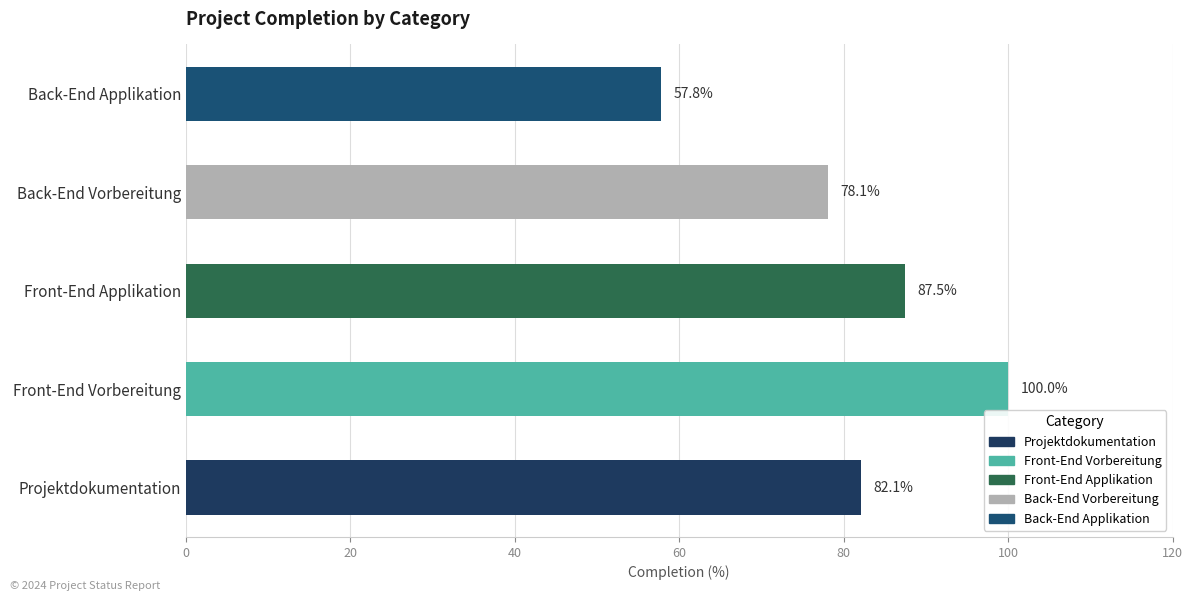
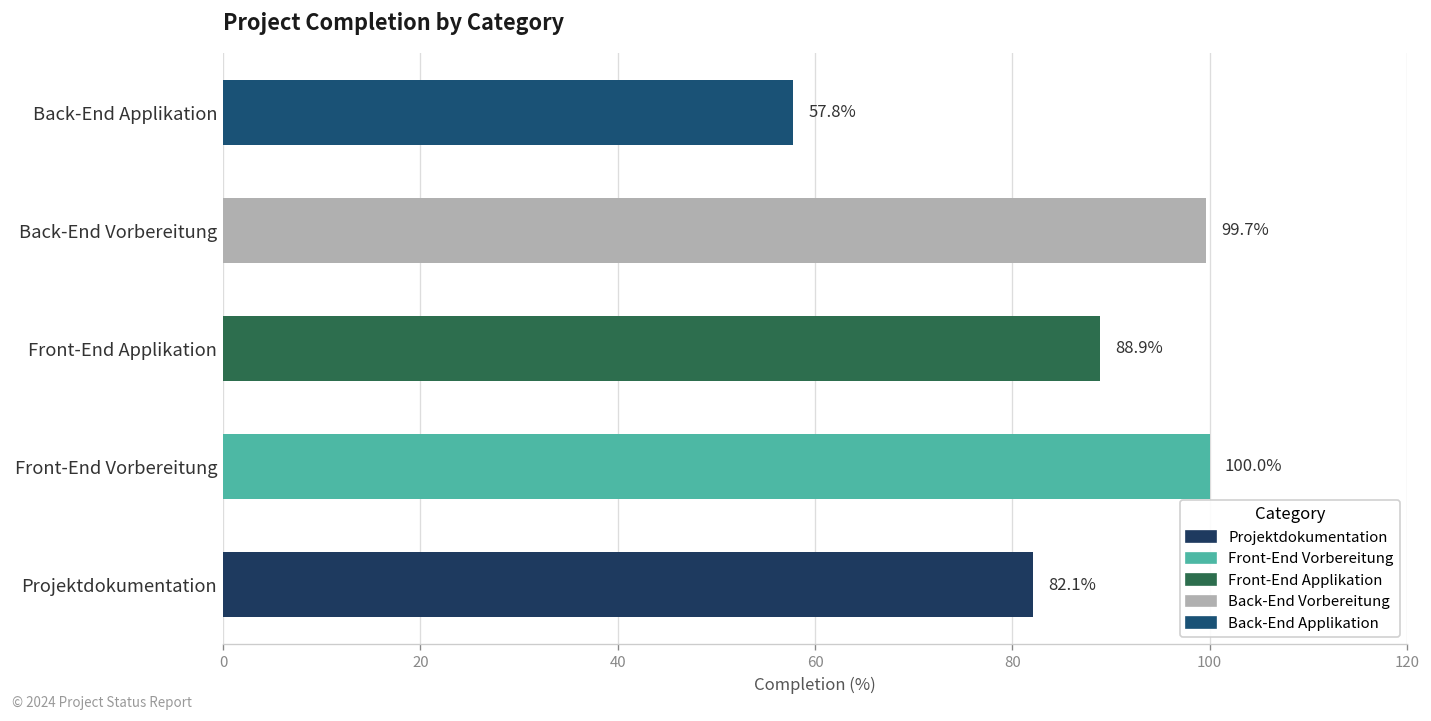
Back-End Vorbereitung: 78.1% -> 99.7%
Front-End Applikation: 87.5% -> 88.9%
